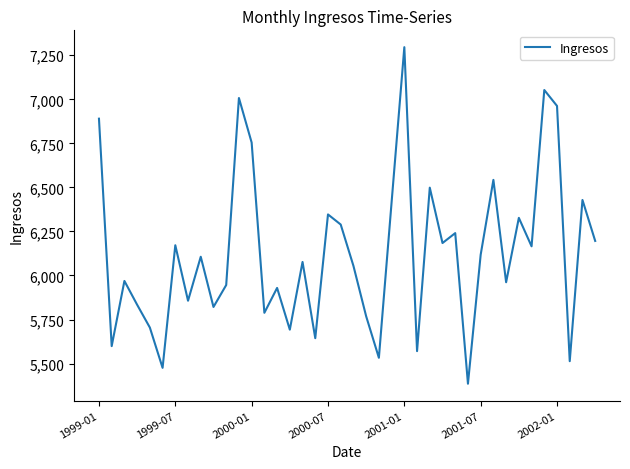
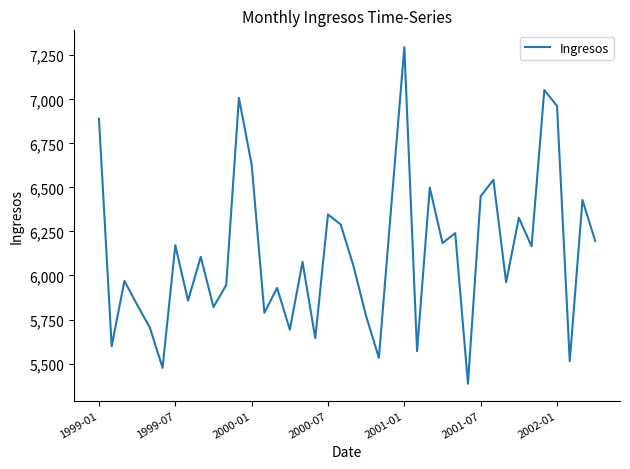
2000-01: 6,750 -> 6,630
2001-07: 6,120 -> 6,450
